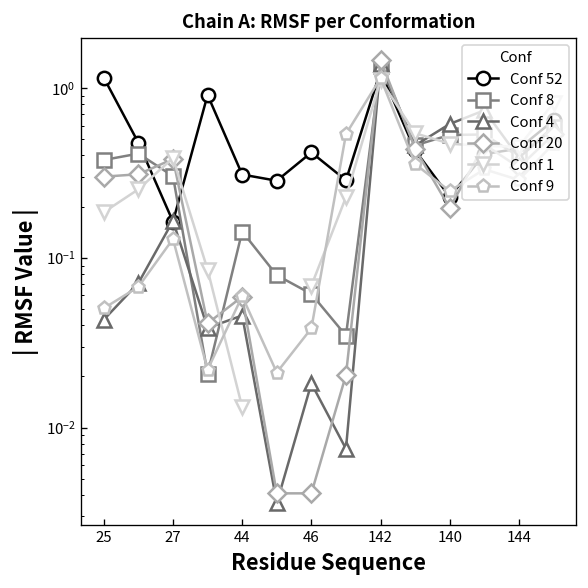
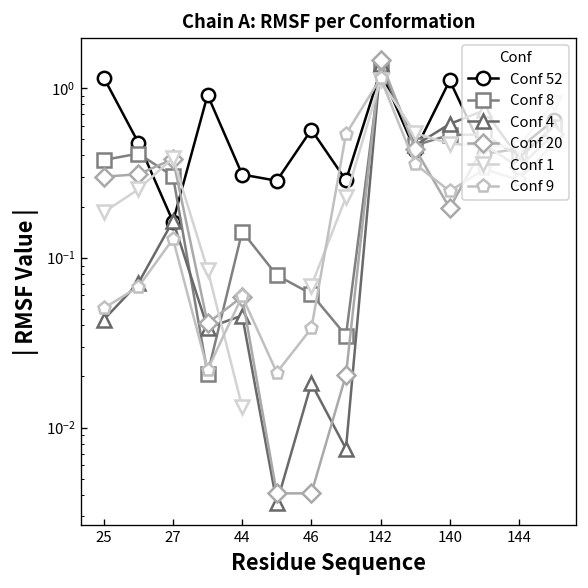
Conf 52, 46: 0.42 -> 0.57
Conf 52, 140: 0.23 -> 1.1
